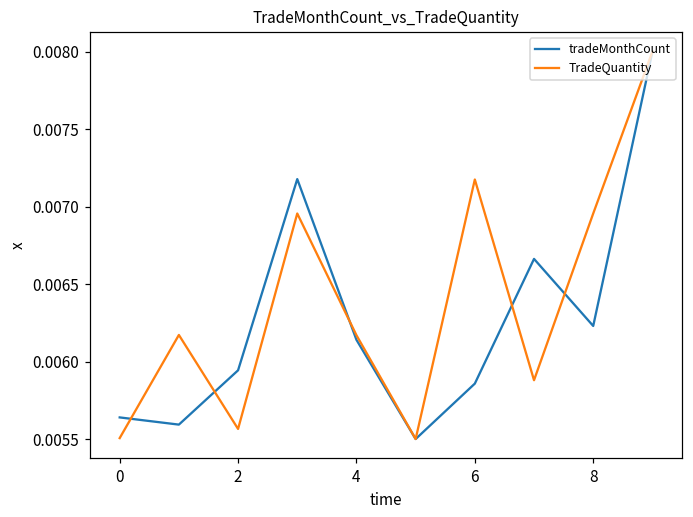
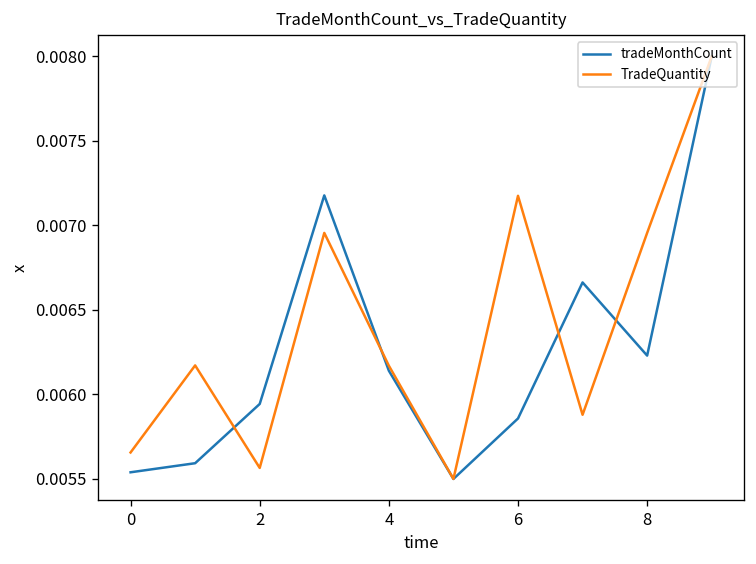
tradeMonthCount, 0: 0.00564 -> 0.00554
TradeQuantity, 0: 0.00551 -> 0.00566
